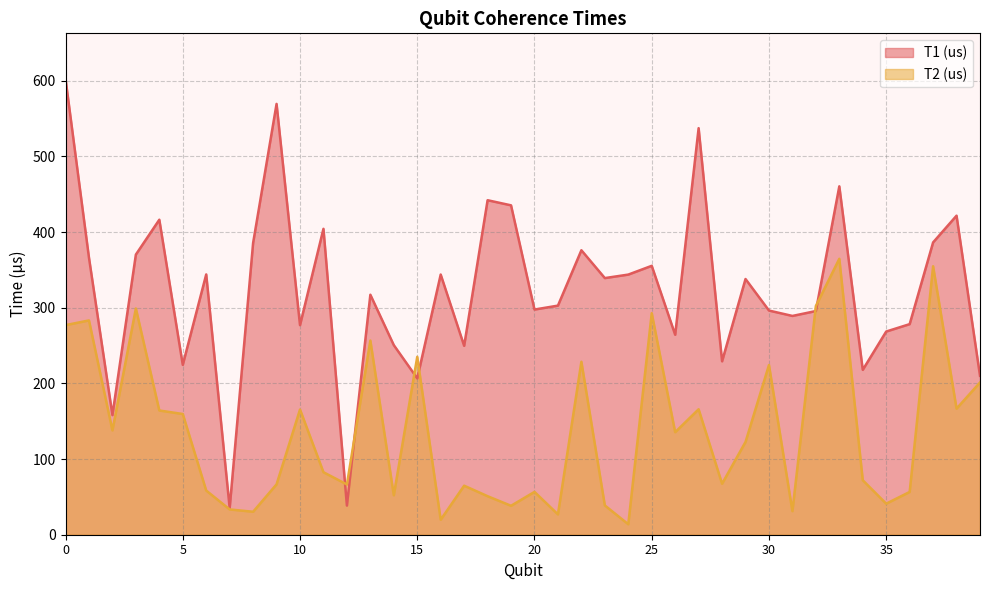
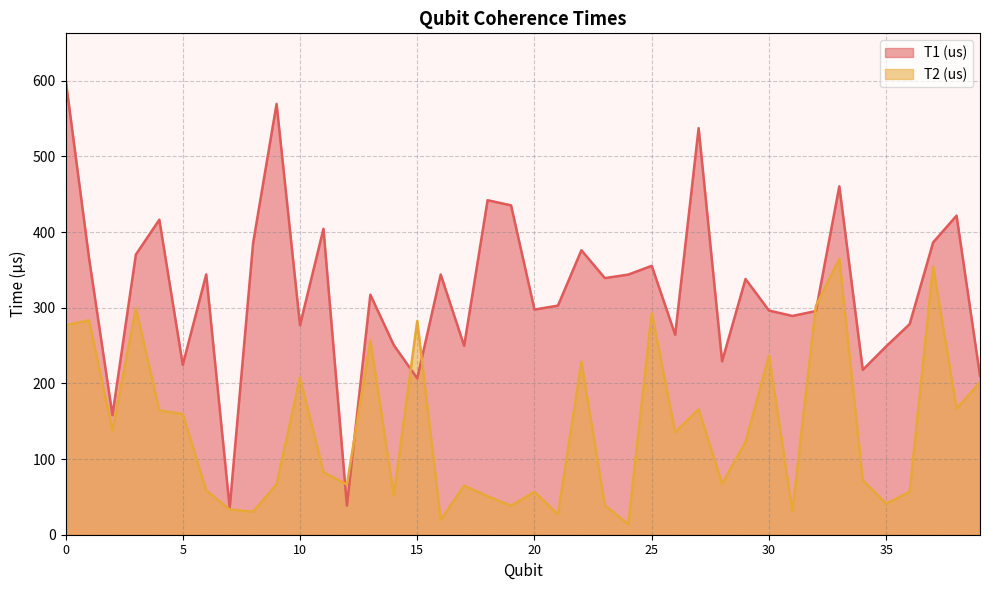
T2 (us), 10: 170 -> 210
T2 (us), 15: 240 -> 280
T2 (us), 30: 220 -> 240
T1 (us), 35: 270 -> 250
